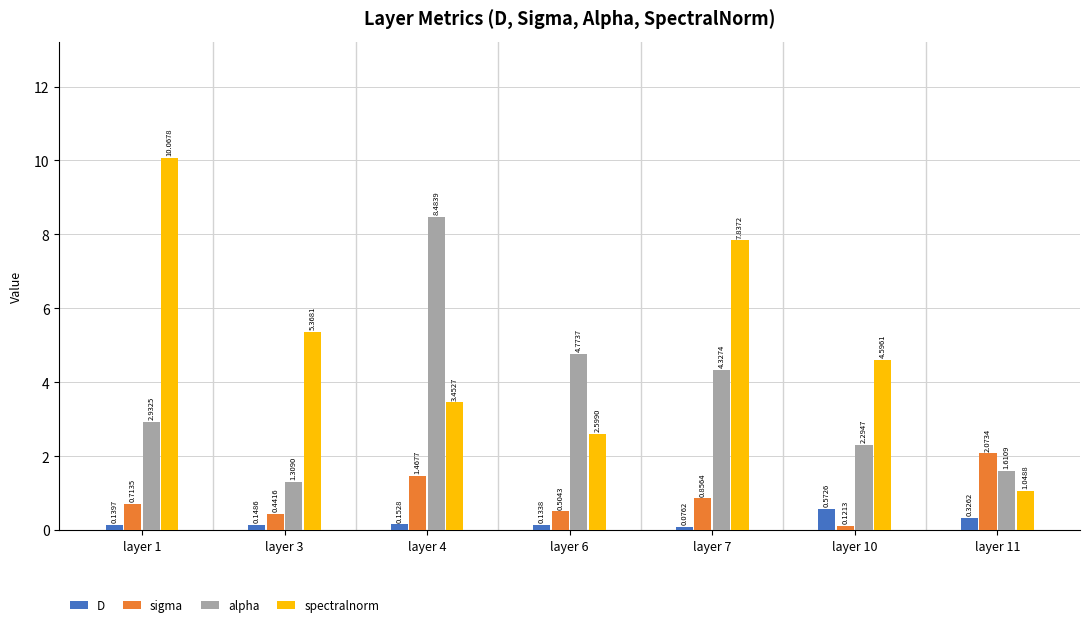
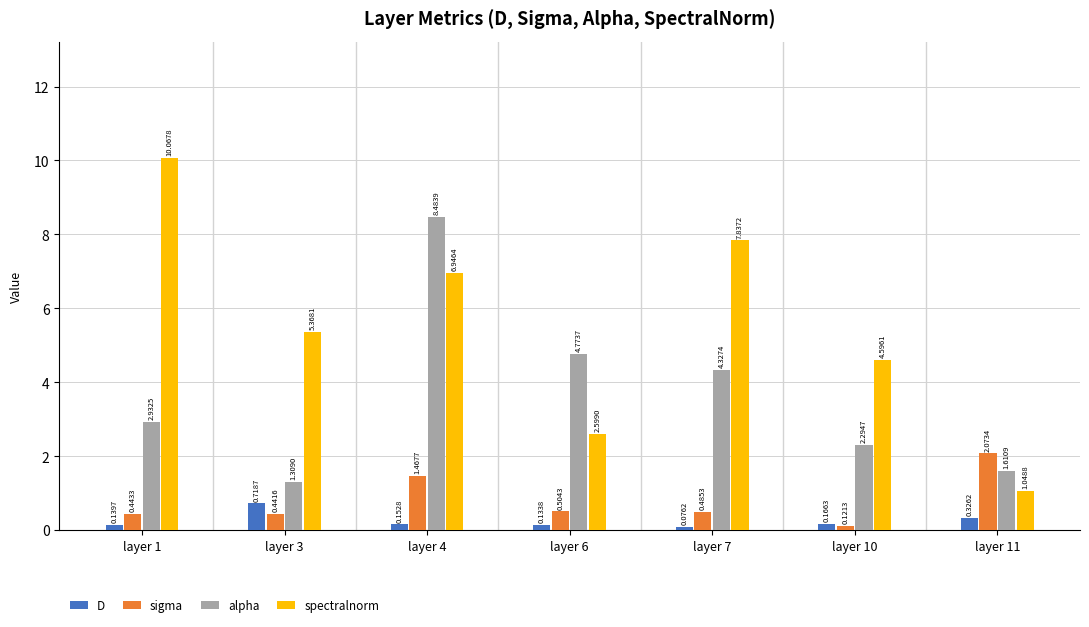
sigma, layer 1: 0.7135 -> 0.4433
D, layer 3: 0.1486 -> 0.7187
spectralnorm, layer 4: 3.4527 -> 6.9464
sigma, layer 7: 0.8564 -> 0.4853
D, layer 10: 0.5726 -> 0.1663
